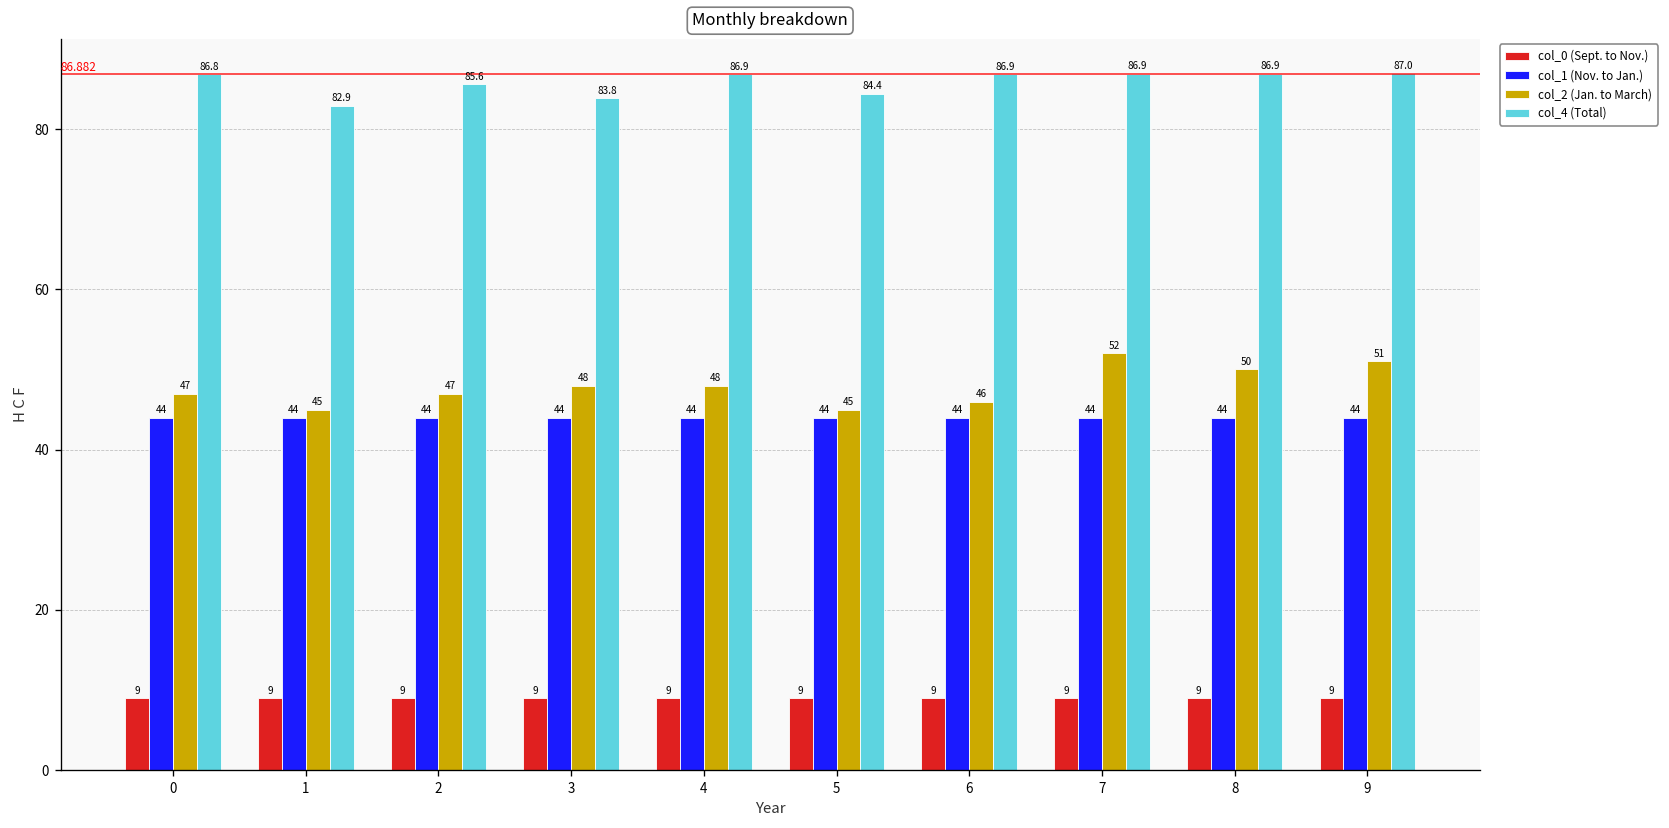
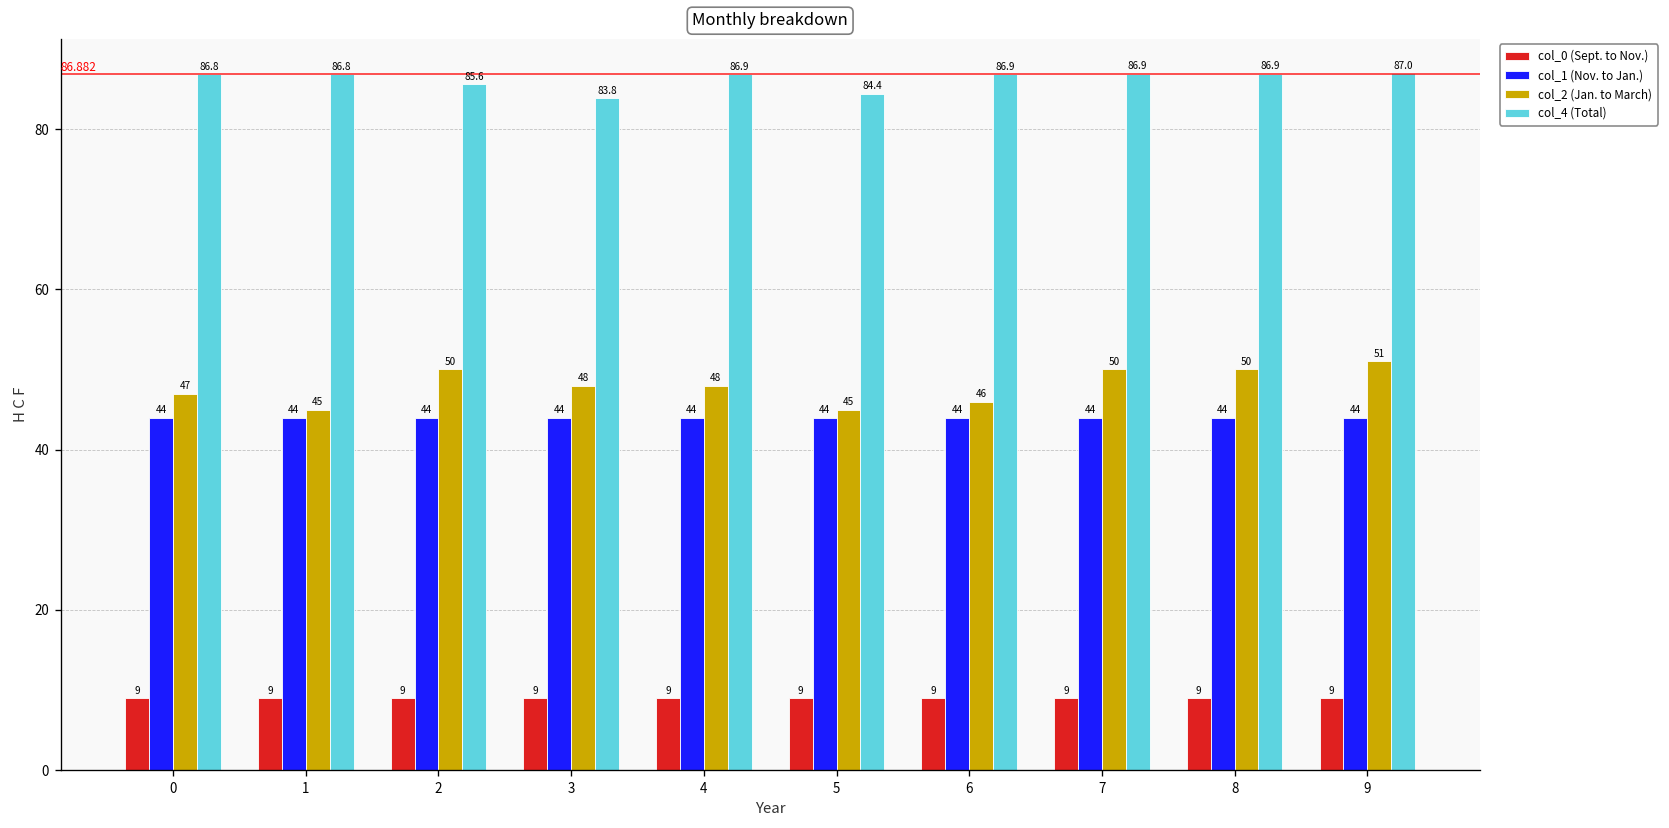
col_4 (Total), 1: 82.9 -> 86.8
col_2 (Jan. to March), 2: 47 -> 50
col_2 (Jan. to March), 7: 52 -> 50
